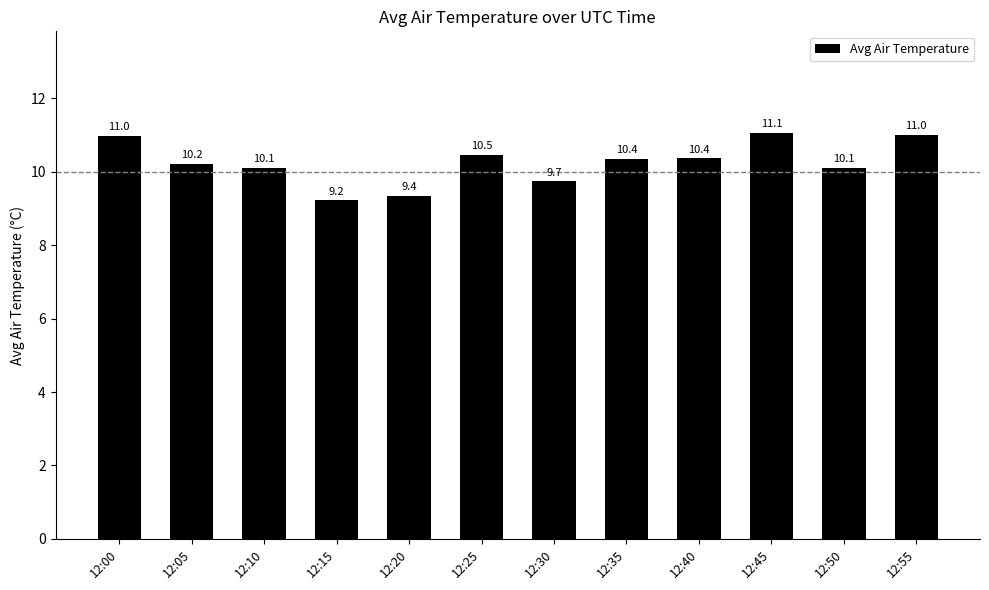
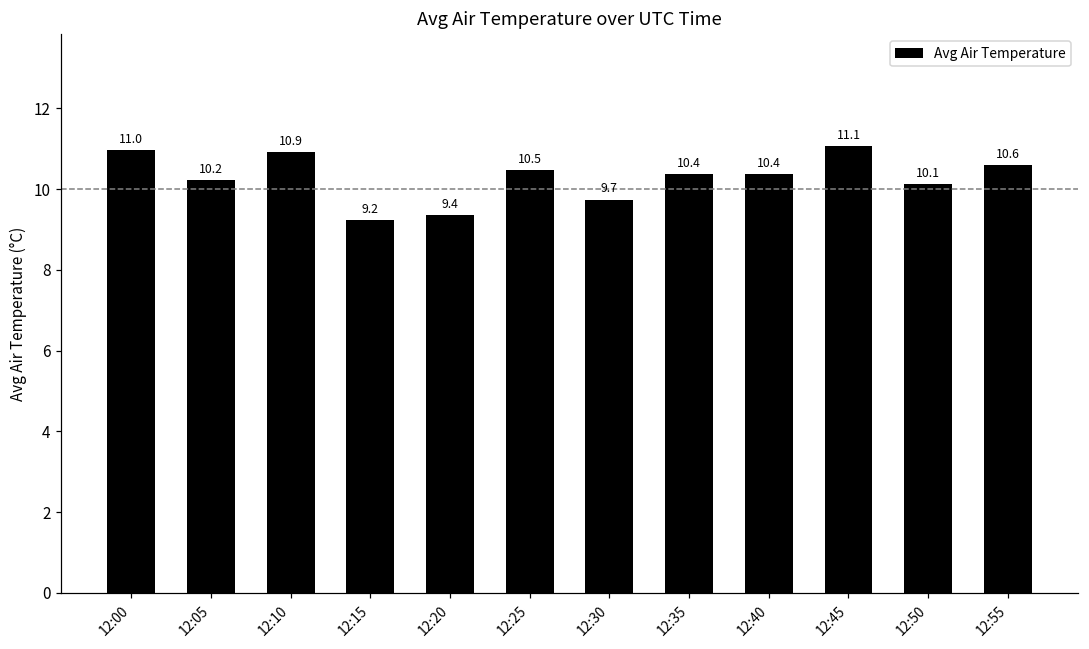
12:10: 10.1 -> 10.9
12:55: 11.0 -> 10.6
